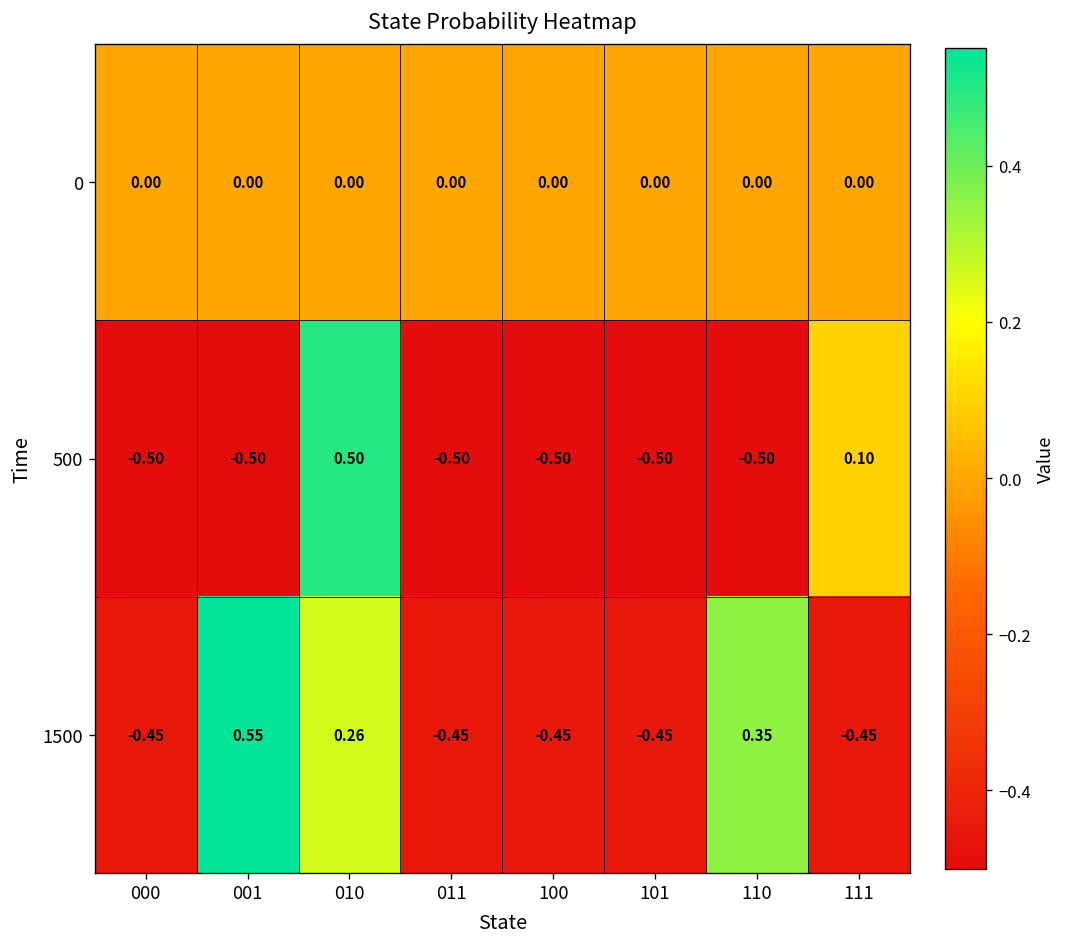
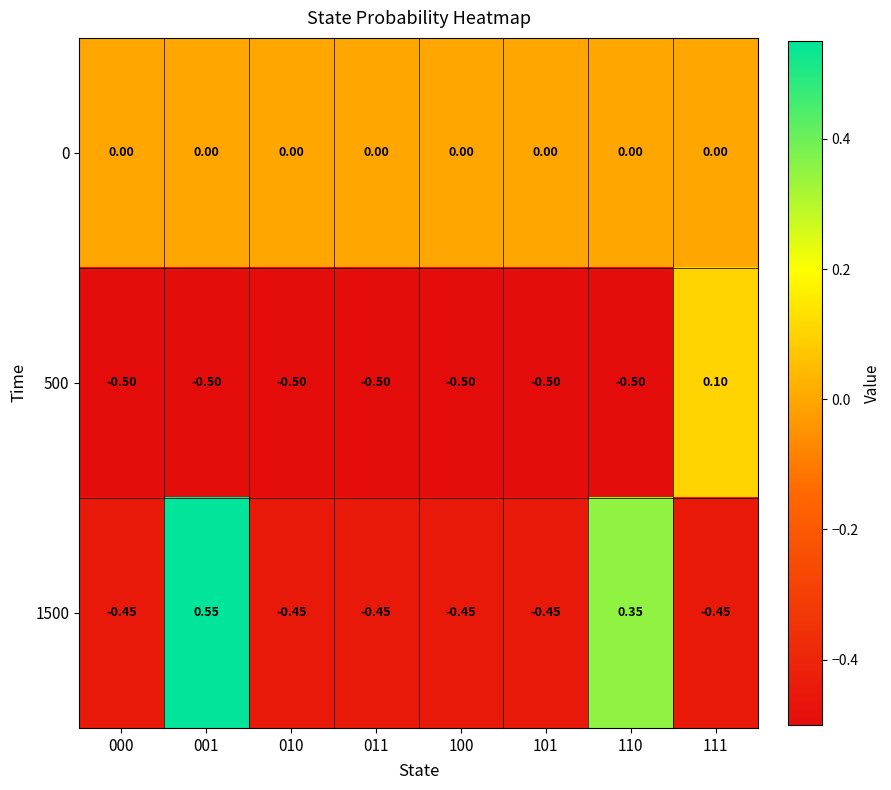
500, 010: 0.50 -> -0.50
1500, 010: 0.26 -> -0.45
